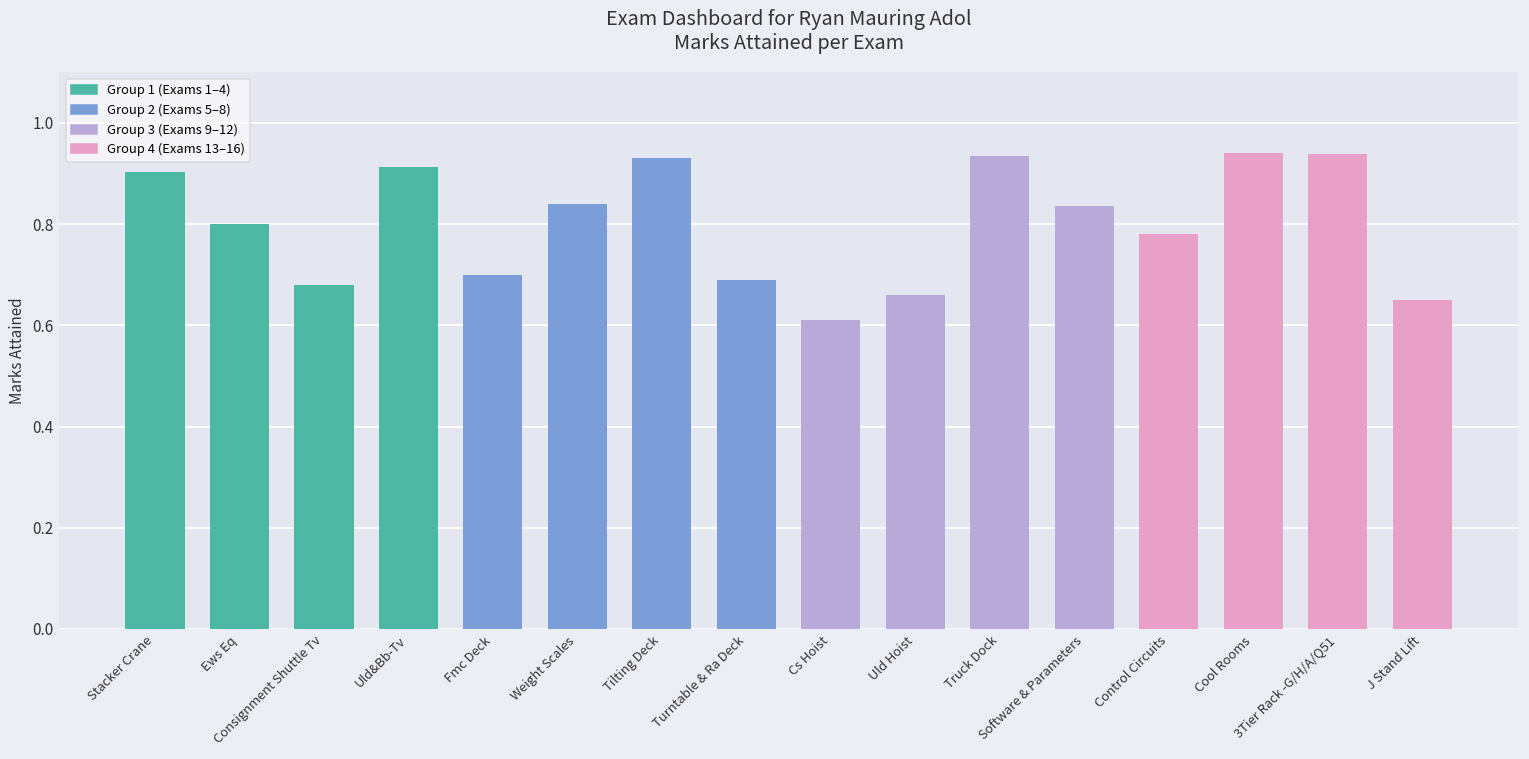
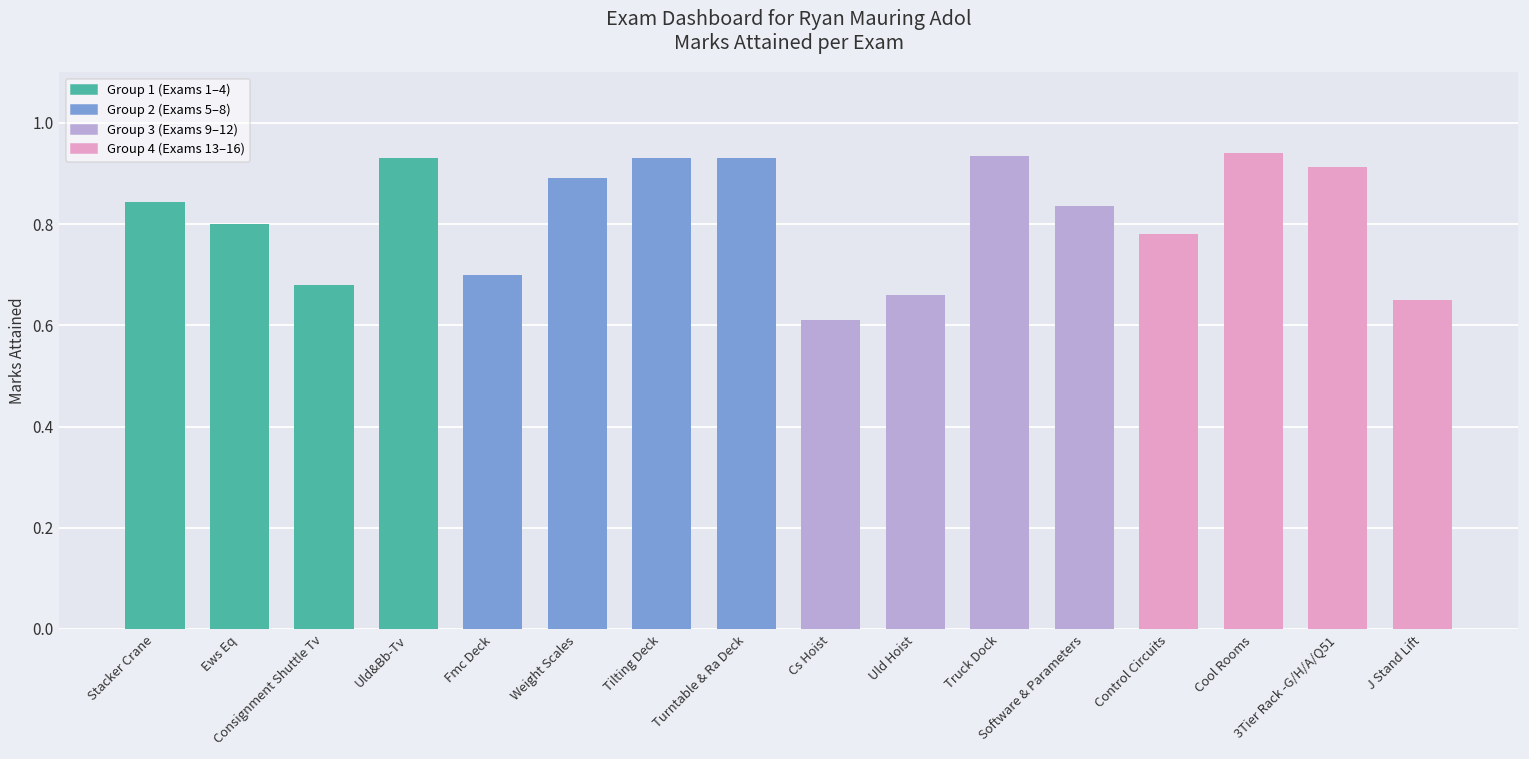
Stacker Crane: 0.90 -> 0.84
Uld&Bb-Tv: 0.91 -> 0.93
Weight Scales: 0.84 -> 0.89
Turntable & Ra Deck: 0.69 -> 0.93
3Tier Rack -G/H/A/Q51: 0.94 -> 0.91
